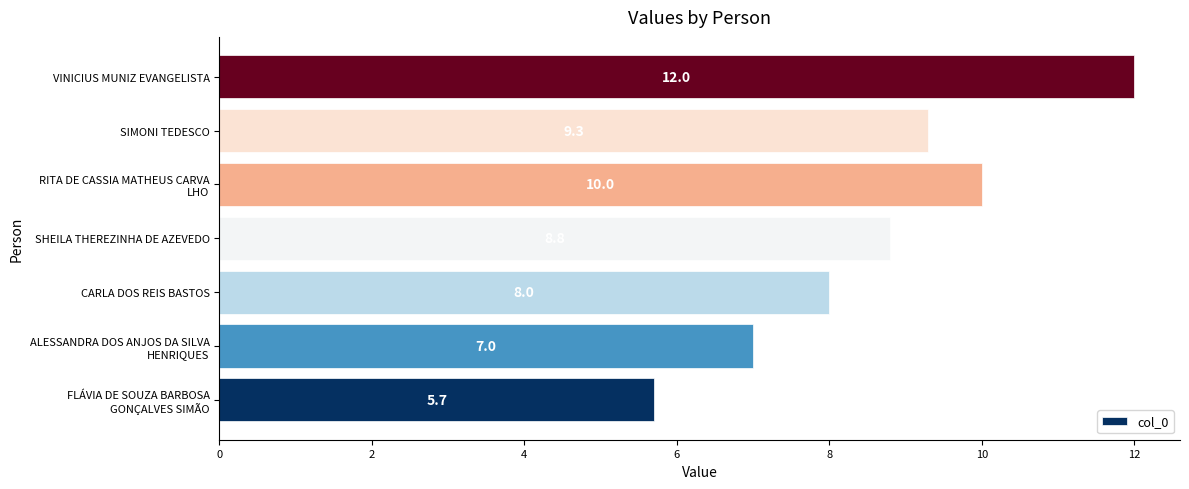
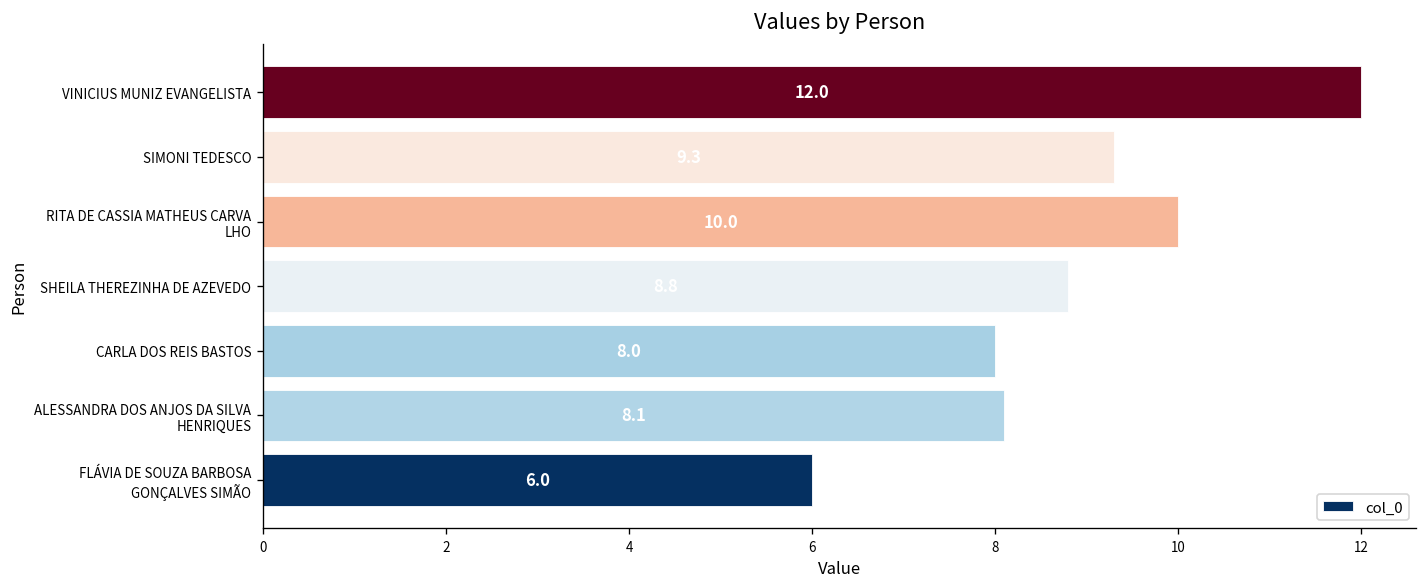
ALESSANDRA DOS ANJOS DA SILVA HENRIQUES: 7.0 -> 8.1
FLÁVIA DE SOUZA BARBOSA GONÇALVES SIMÃO: 5.7 -> 6.0
